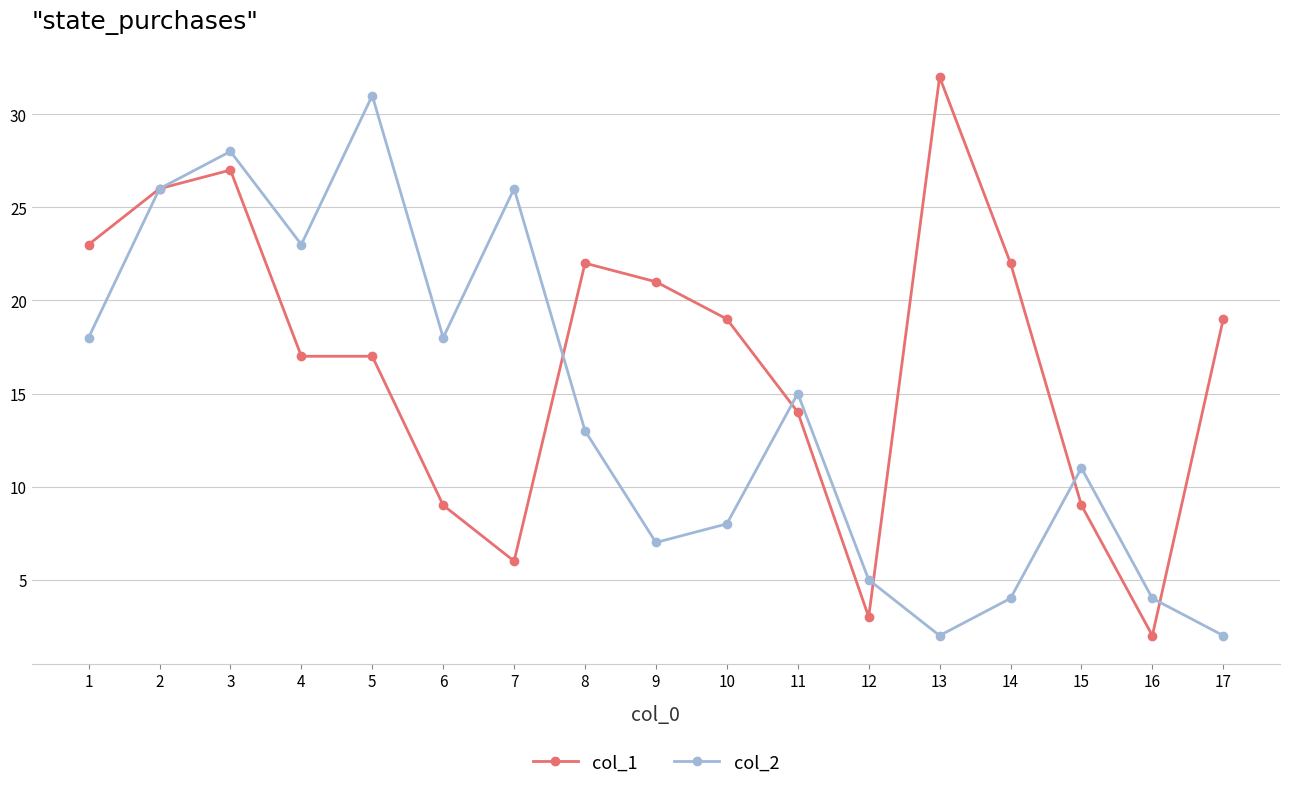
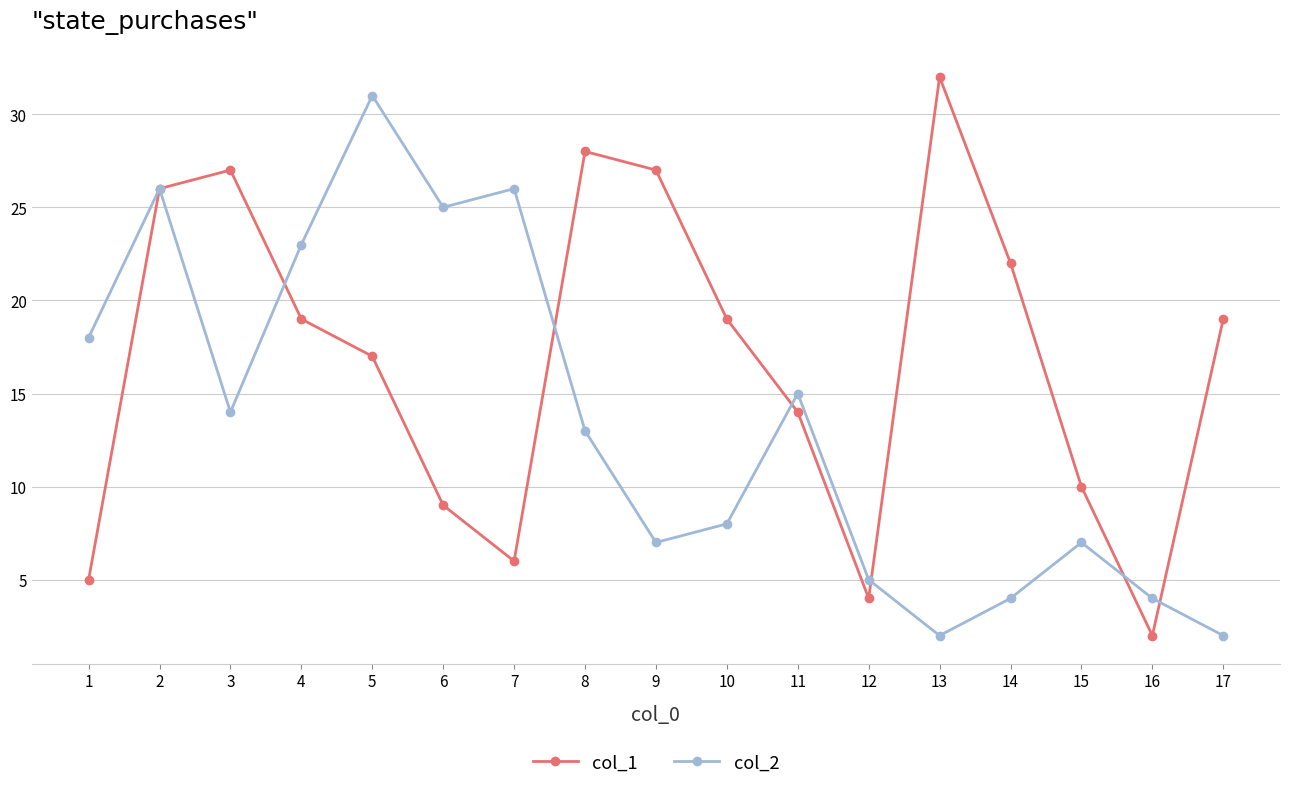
col_1, 1: 23 -> 5
col_2, 3: 28 -> 14
col_1, 4: 17 -> 19
col_2, 6: 18 -> 25
col_1, 8: 22 -> 28
col_1, 9: 21 -> 27
col_1, 12: 3 -> 4
col_1, 15: 9 -> 10
col_2, 15: 11 -> 7
